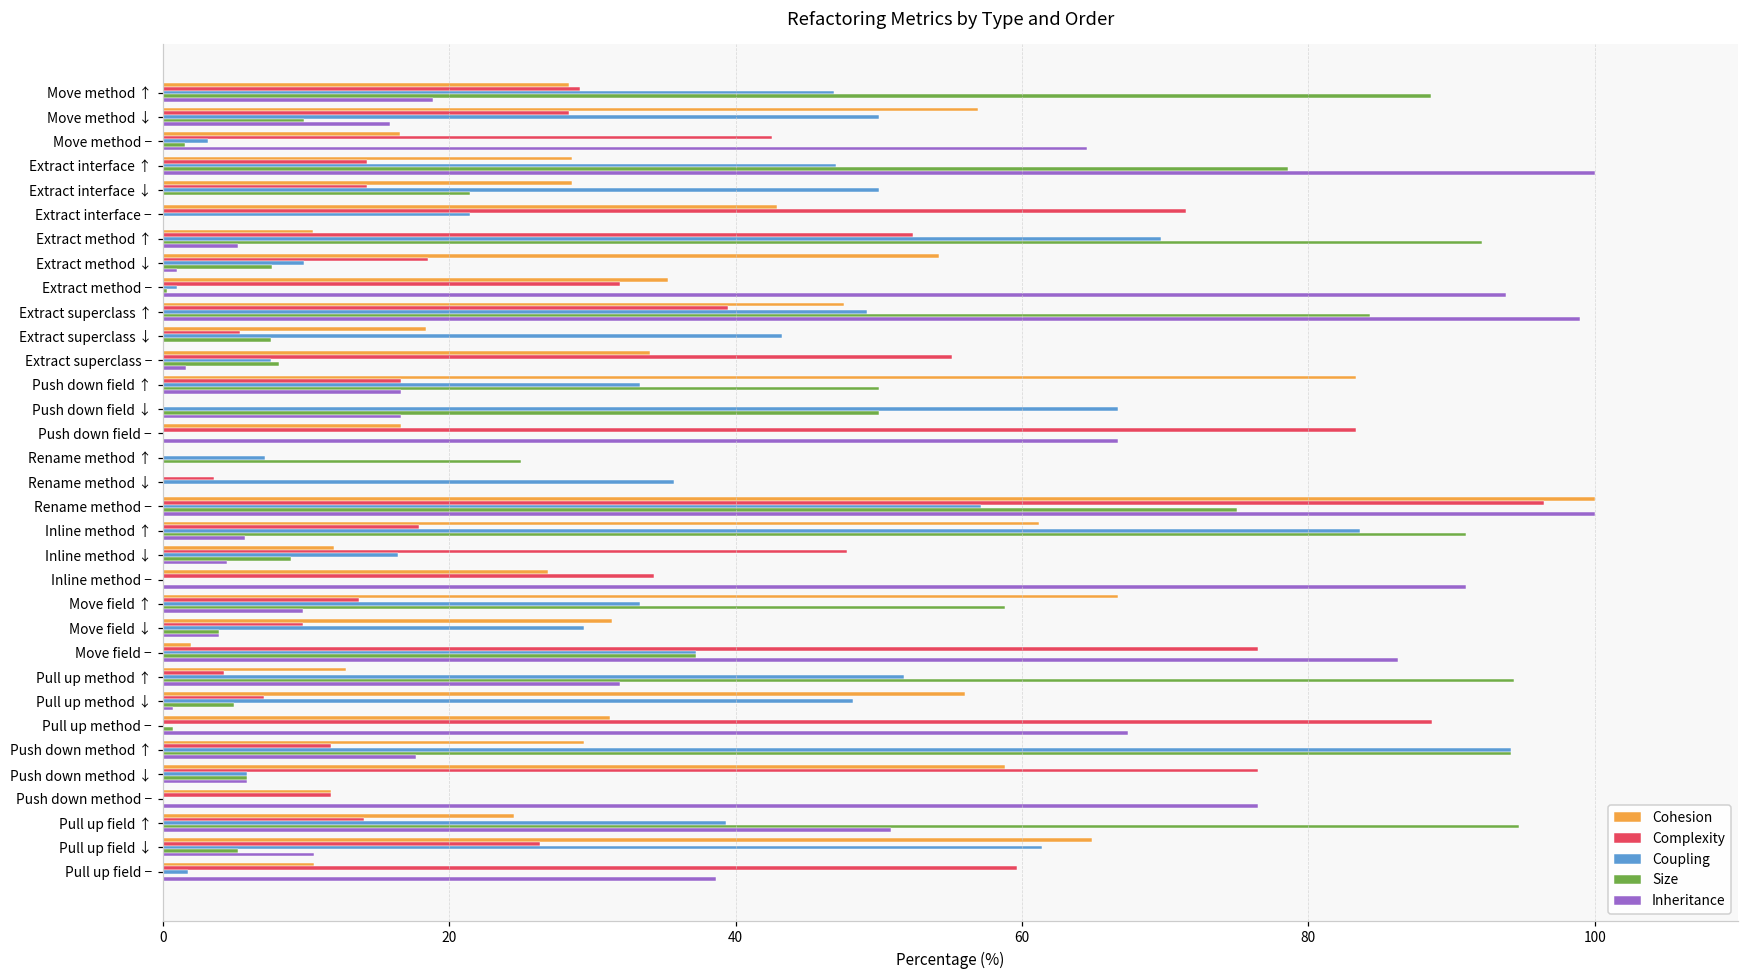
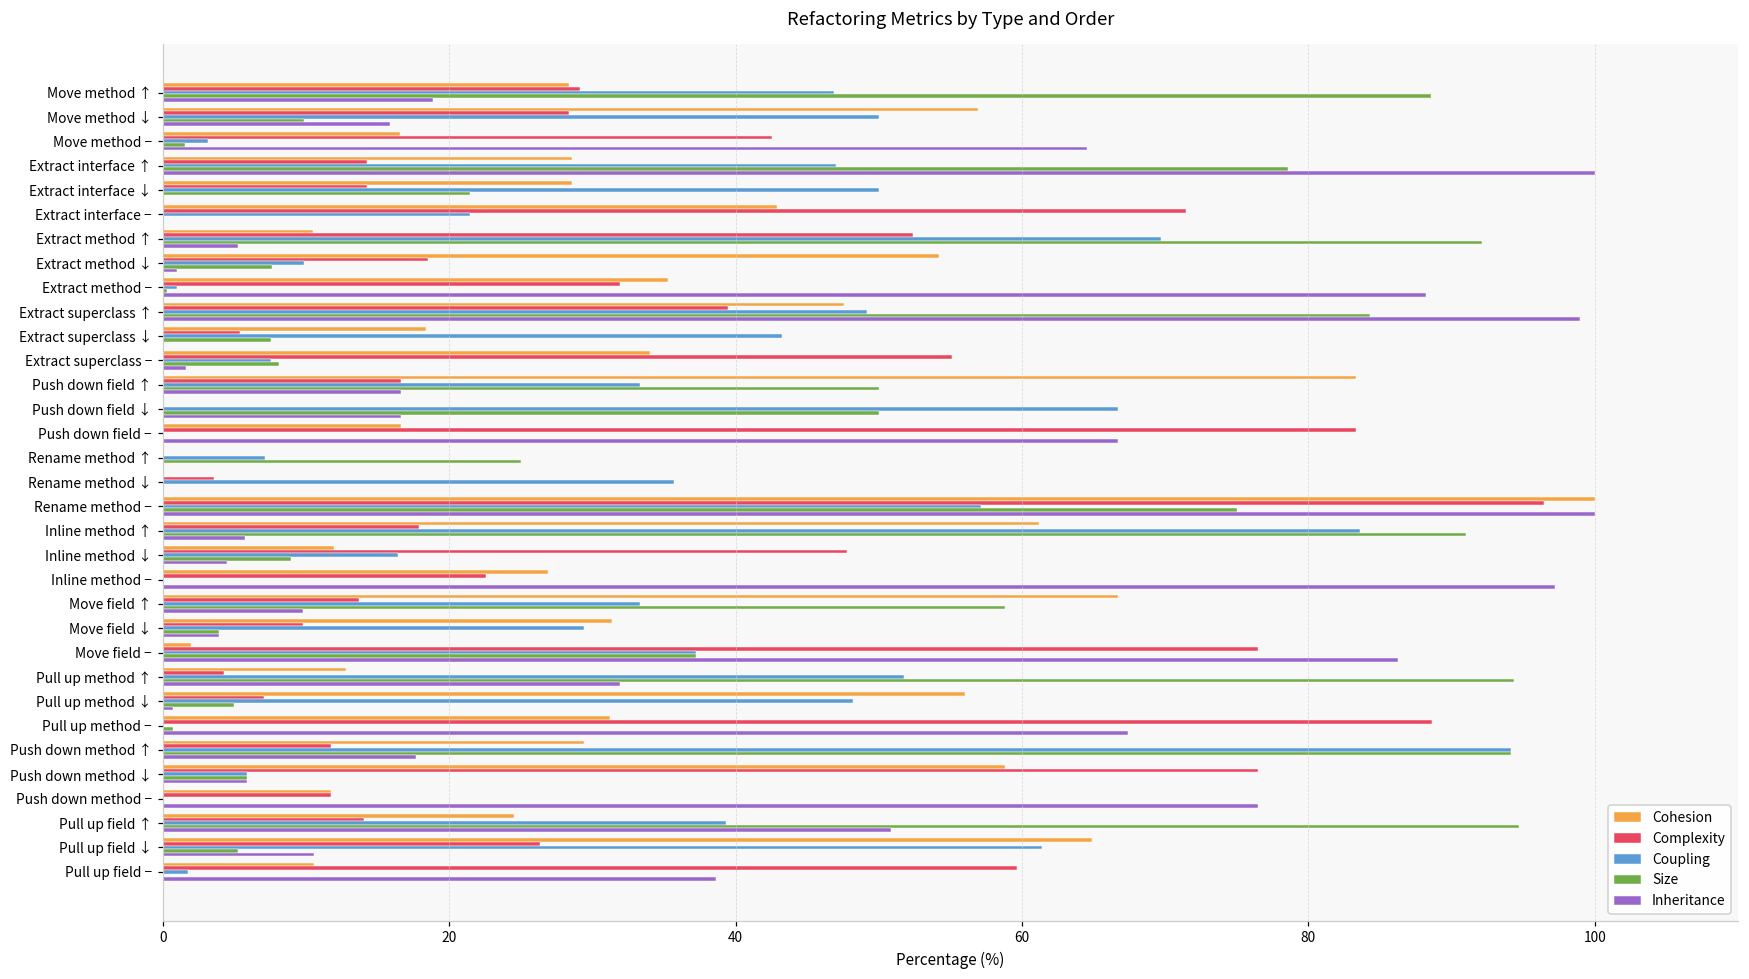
Inheritance, Extract method −: 93.8 -> 88.2
Complexity, Inline method −: 34.3 -> 22.6
Inheritance, Inline method −: 91.0 -> 97.2
